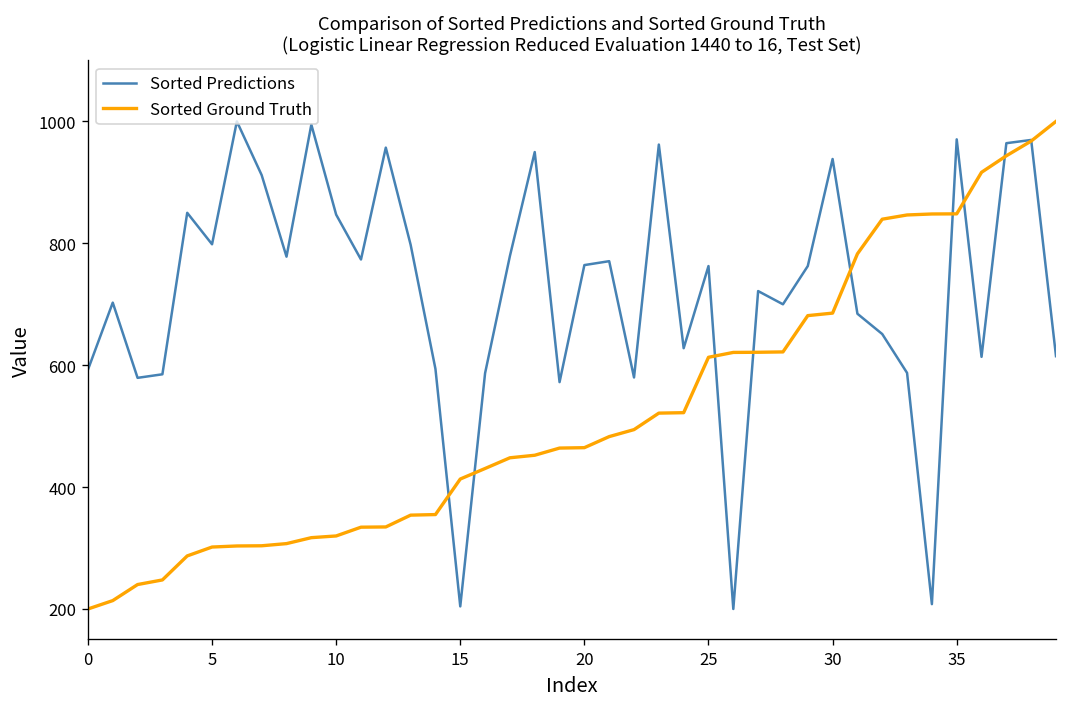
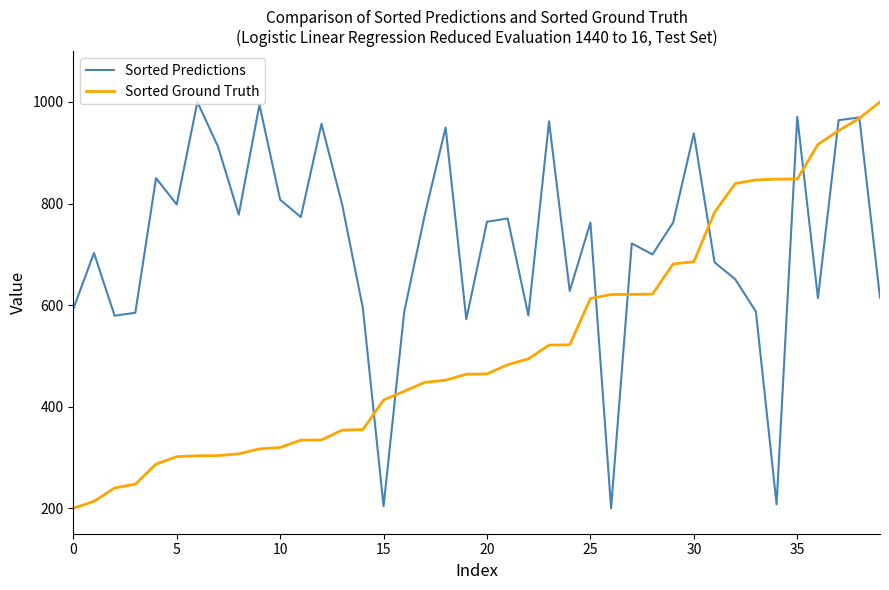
Sorted Predictions, 10: 850 -> 810
